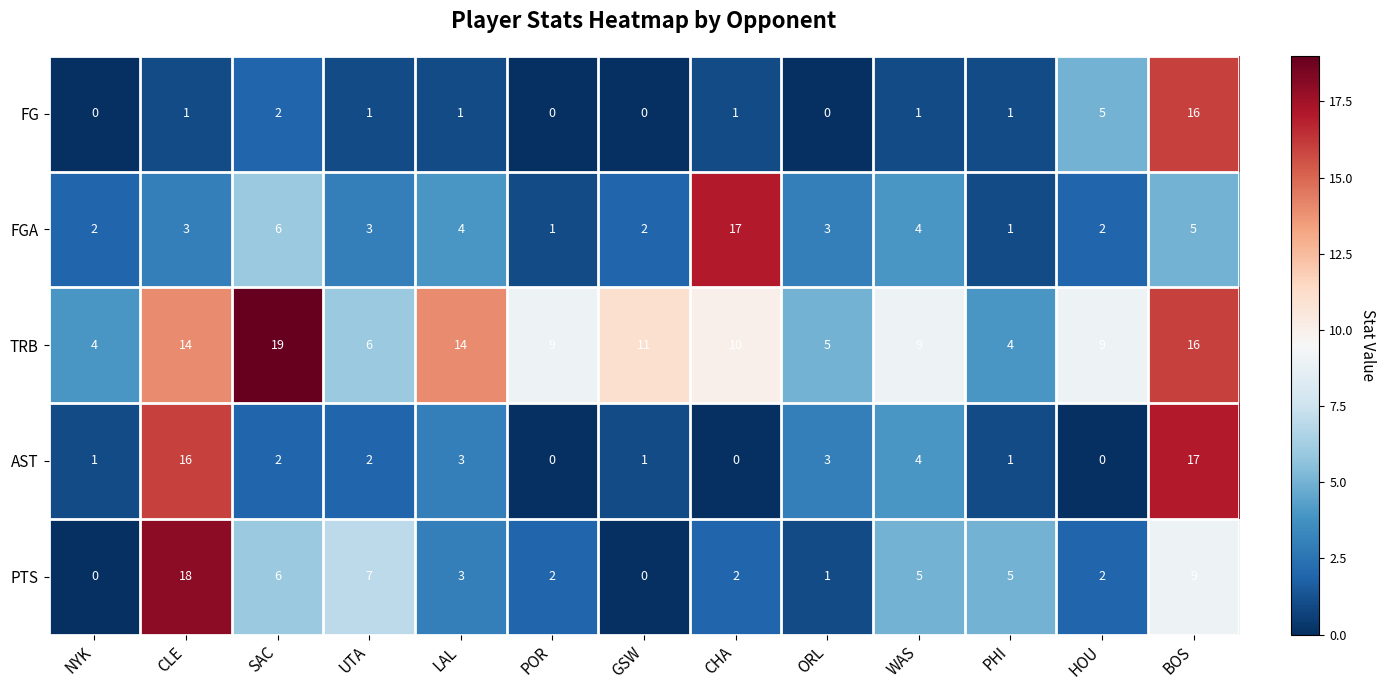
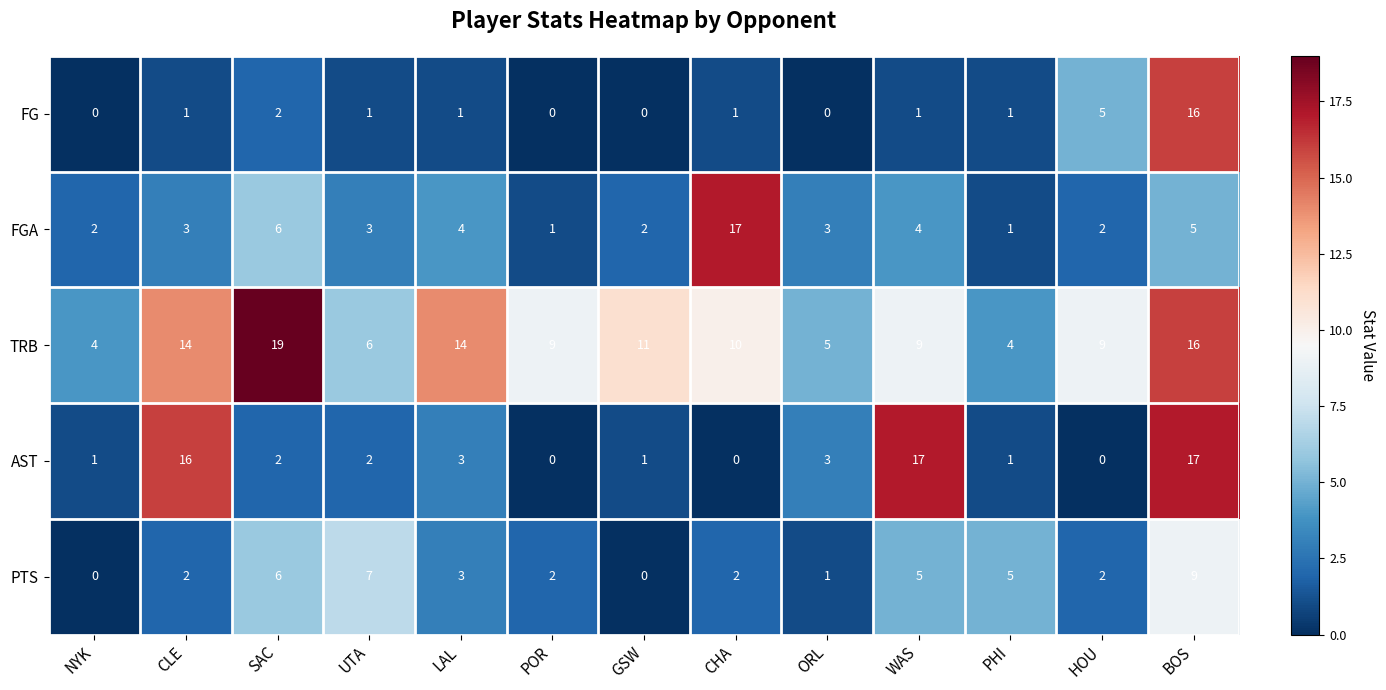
AST, WAS: 4 -> 17
PTS, CLE: 18 -> 2
